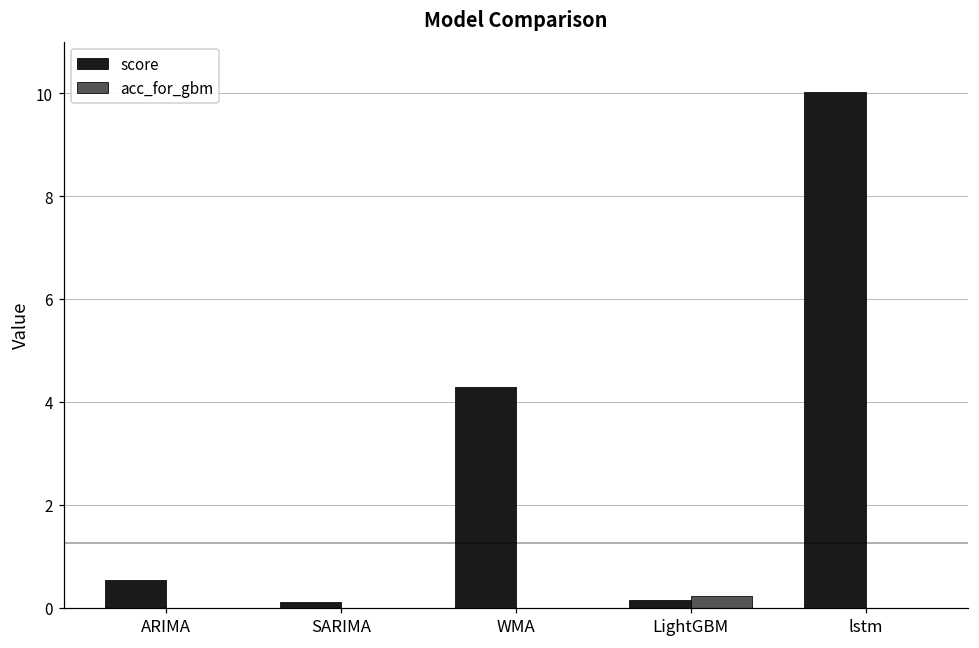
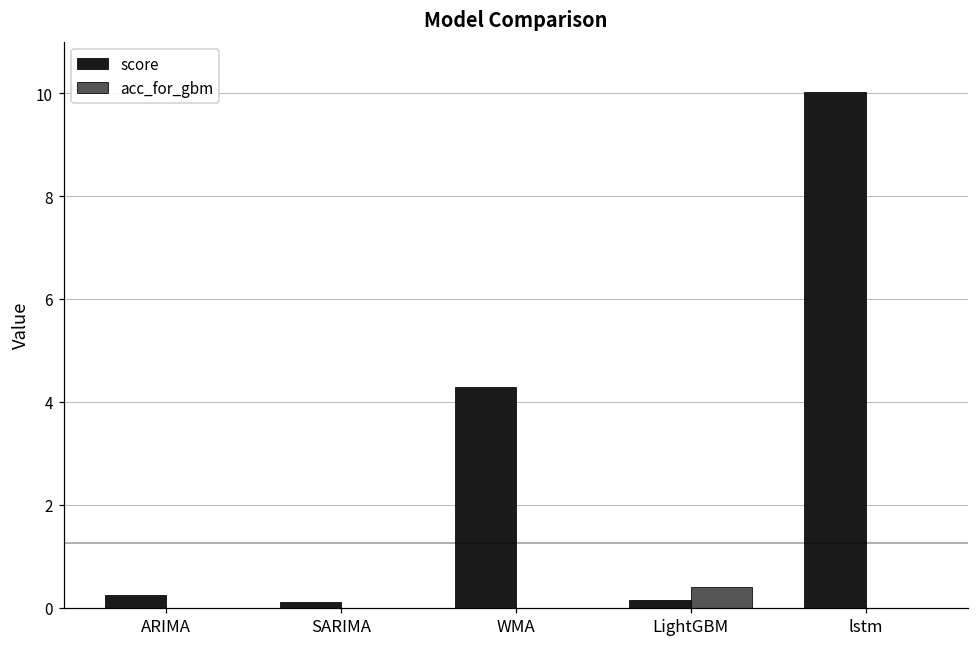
score, ARIMA: 0.5 -> 0.2
acc_for_gbm, LightGBM: 0.2 -> 0.4
